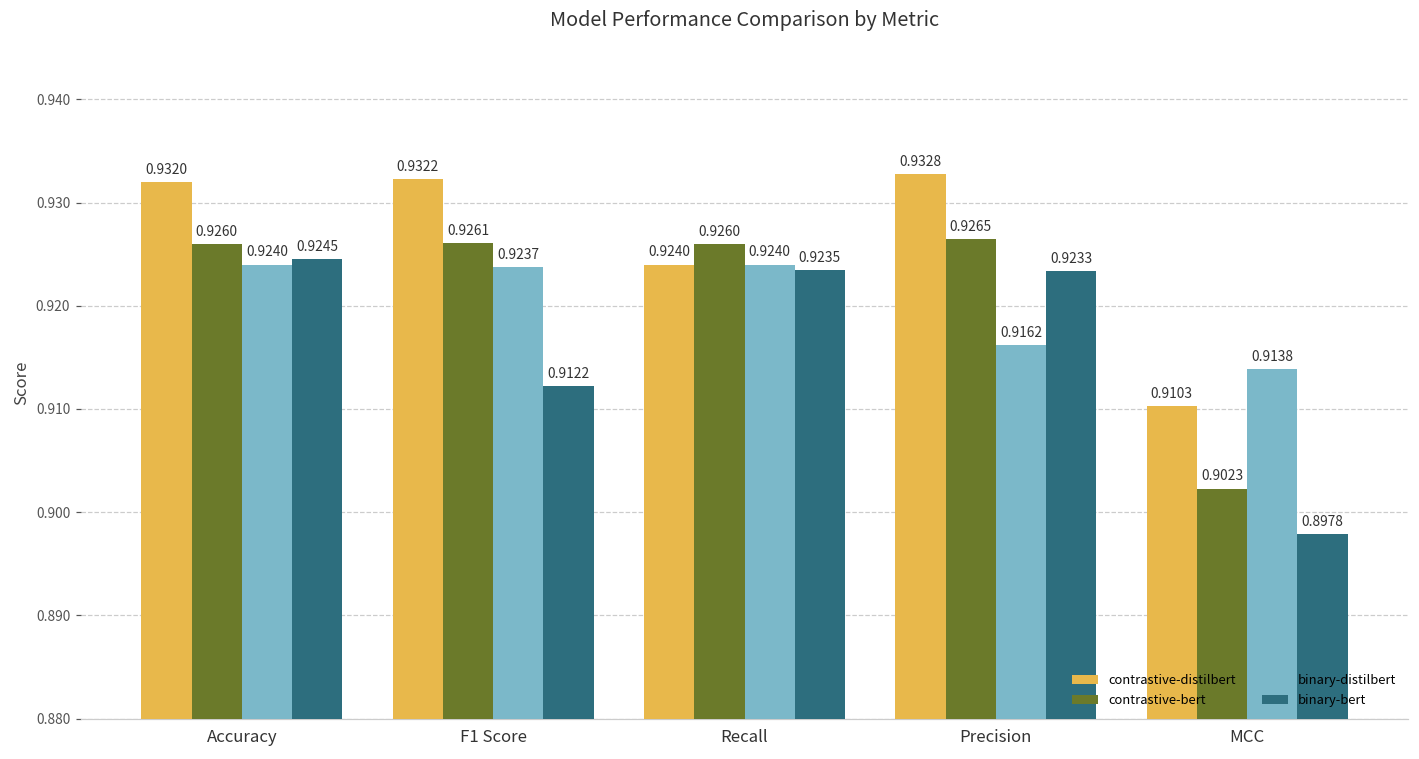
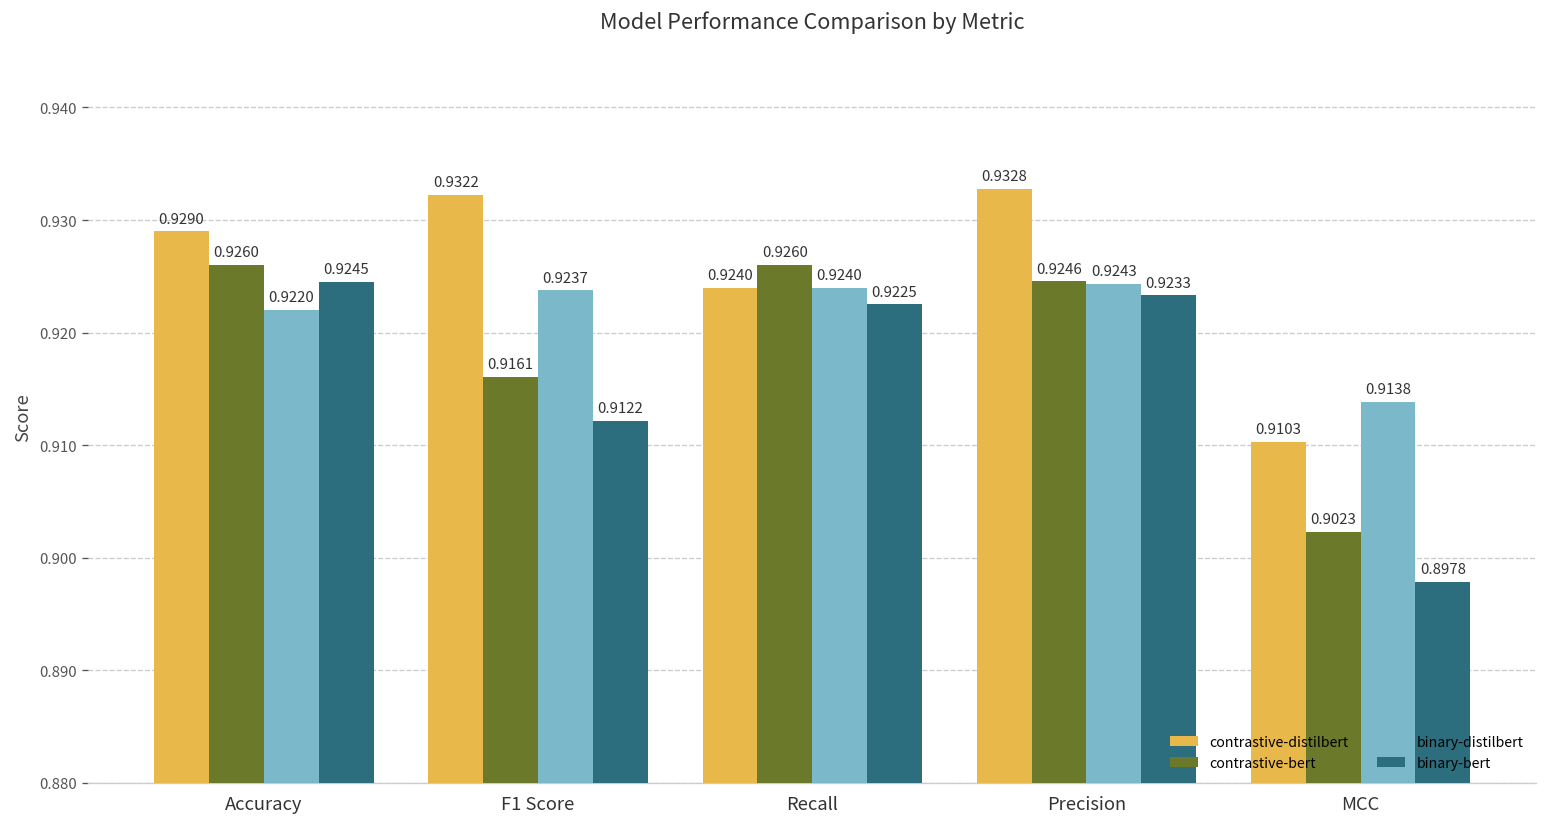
contrastive-distilbert, Accuracy: 0.9320 -> 0.9290
binary-distilbert, Accuracy: 0.9240 -> 0.9220
contrastive-bert, F1 Score: 0.9261 -> 0.9161
binary-bert, Recall: 0.9235 -> 0.9225
contrastive-bert, Precision: 0.9265 -> 0.9246
binary-distilbert, Precision: 0.9162 -> 0.9243
